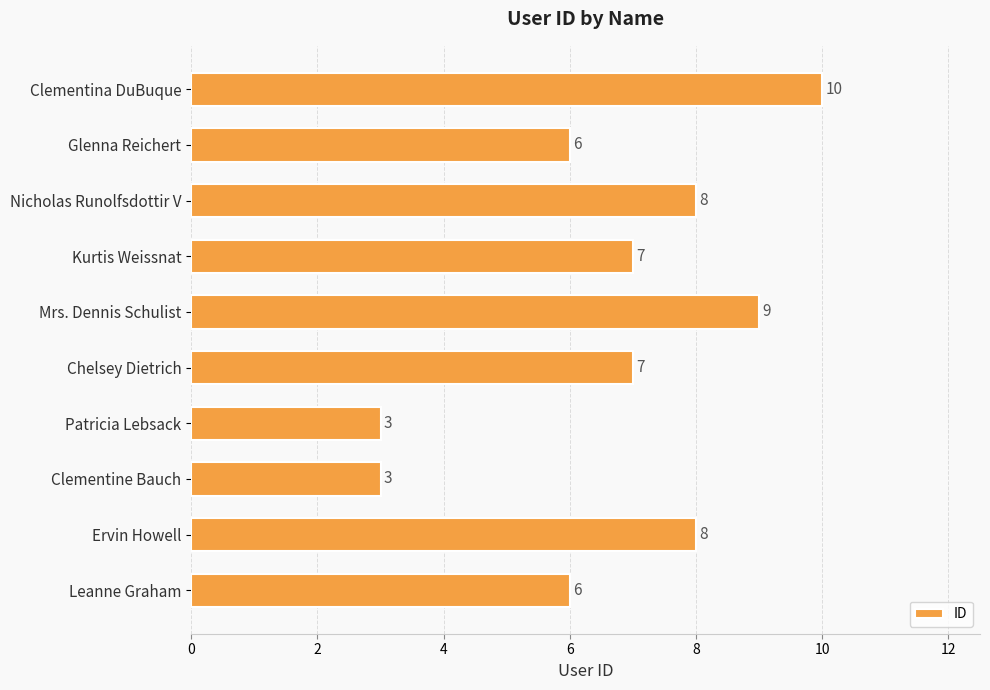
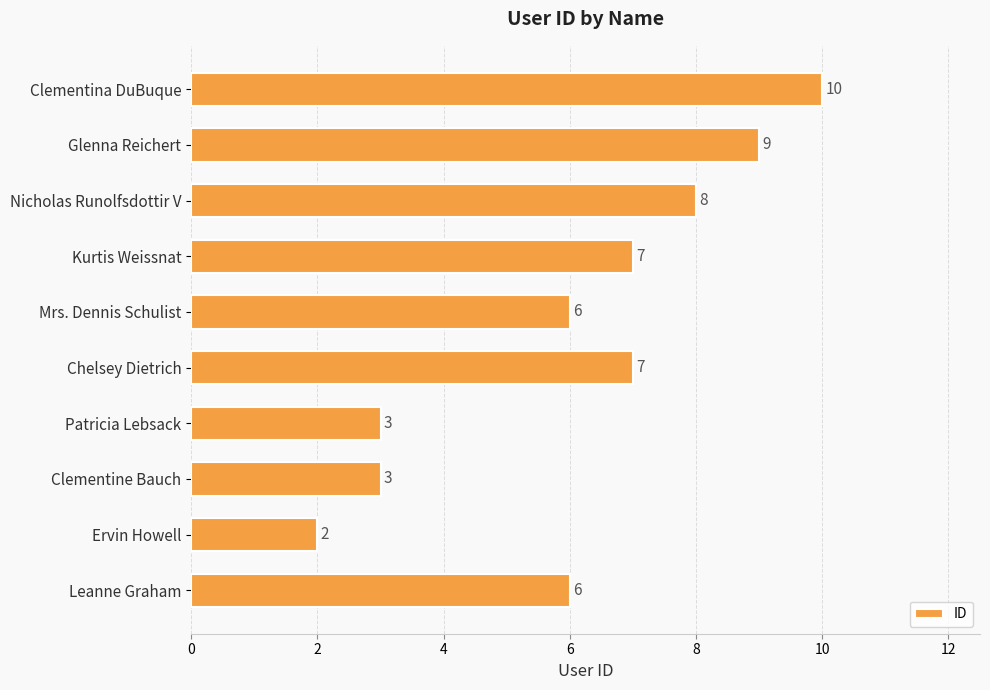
Glenna Reichert: 6 -> 9
Mrs. Dennis Schulist: 9 -> 6
Ervin Howell: 8 -> 2
